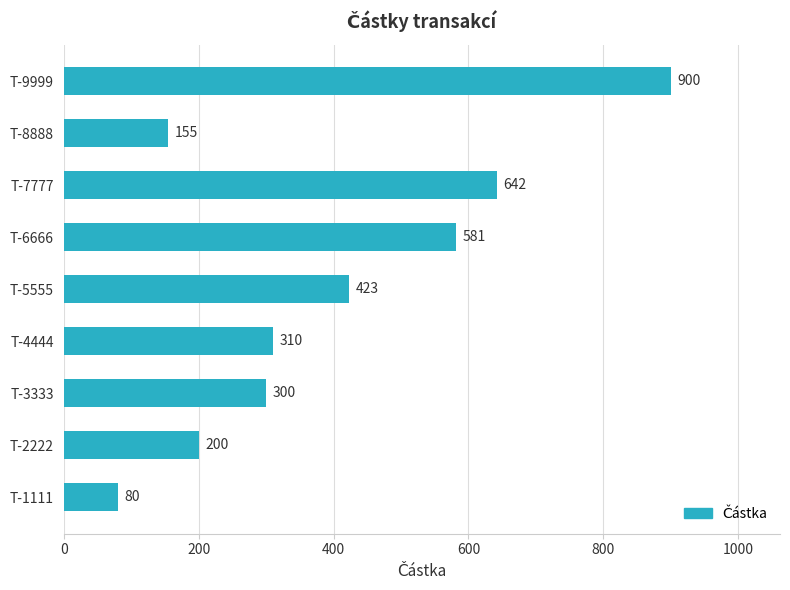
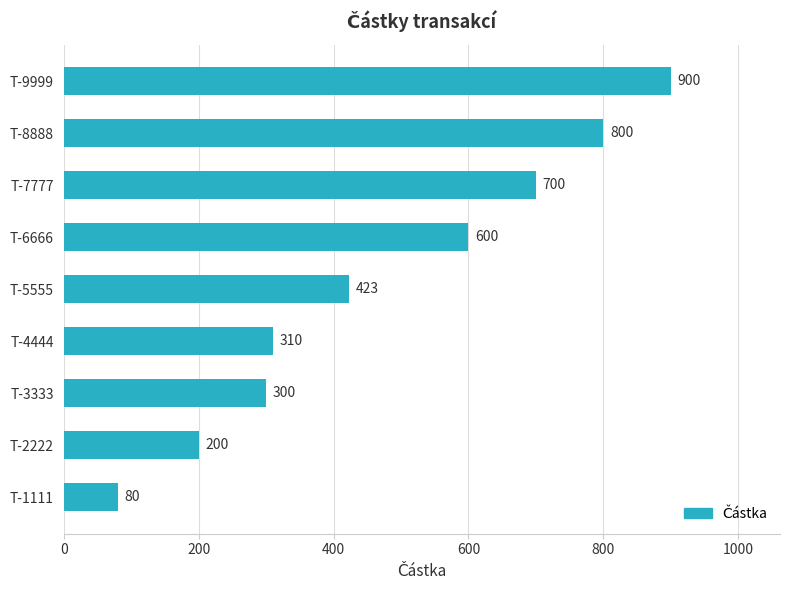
T-8888: 155 -> 800
T-7777: 642 -> 700
T-6666: 581 -> 600
